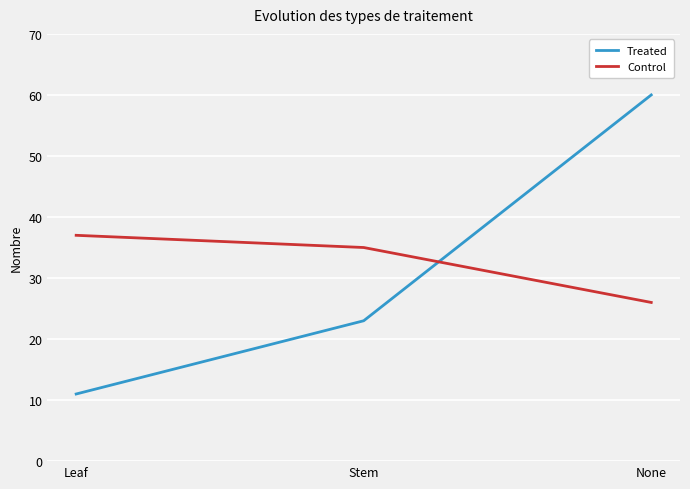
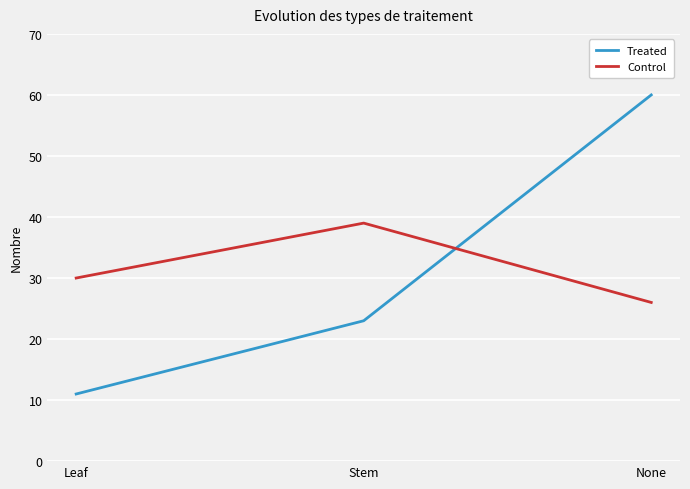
Control, Leaf: 37 -> 30
Control, Stem: 35 -> 39
